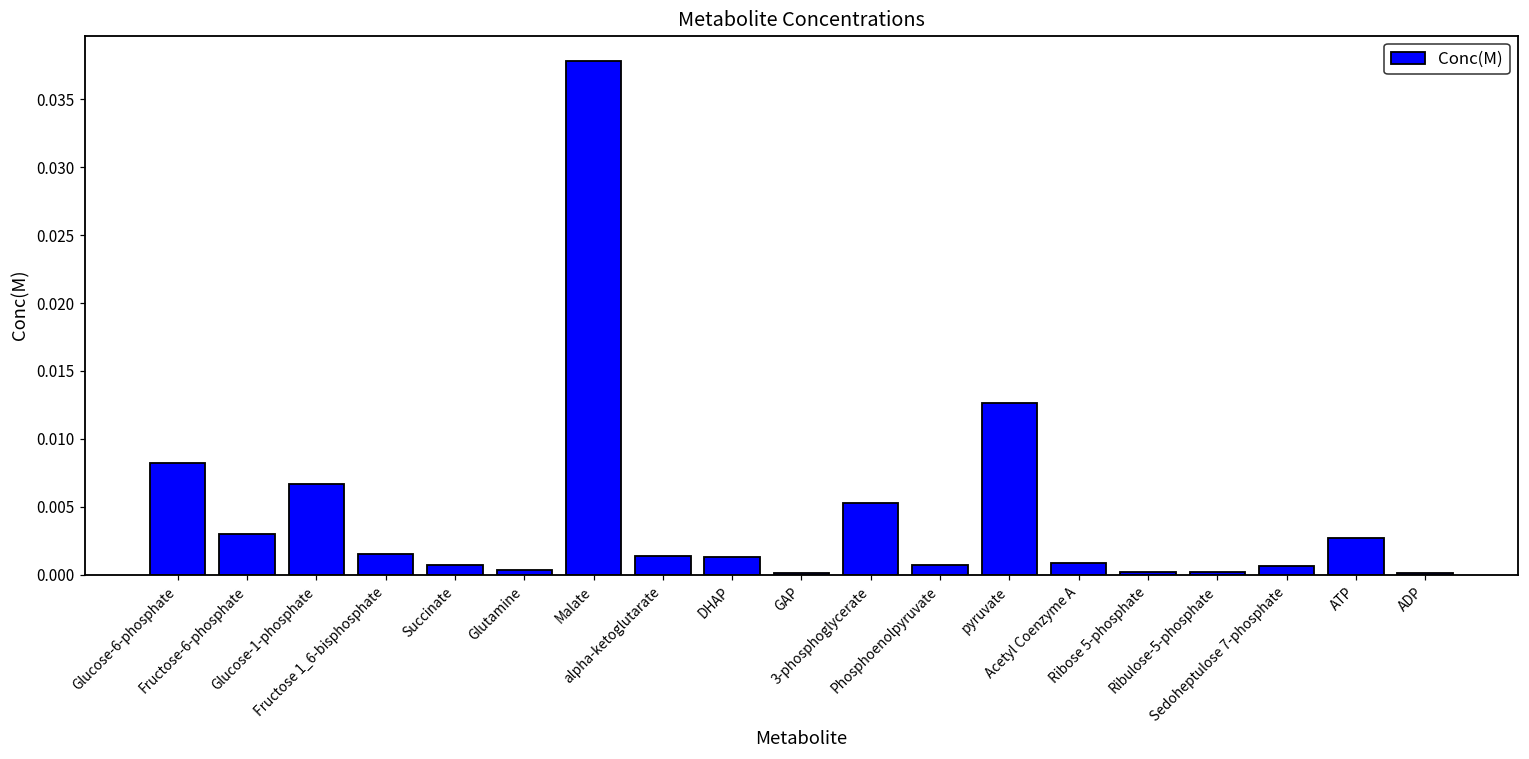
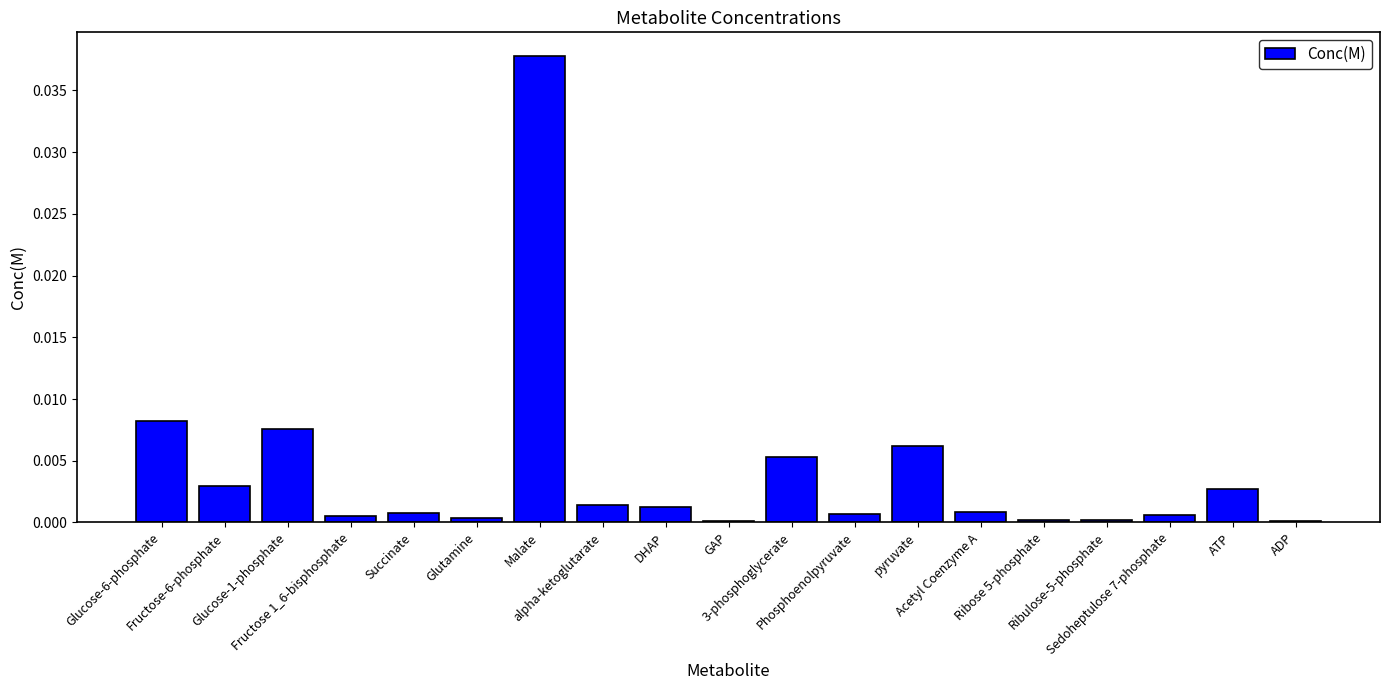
Glucose-1-phosphate: 0.0067 -> 0.0076
Fructose 1_6-bisphosphate: 0.0015 -> 0.0005
pyruvate: 0.0127 -> 0.0062
